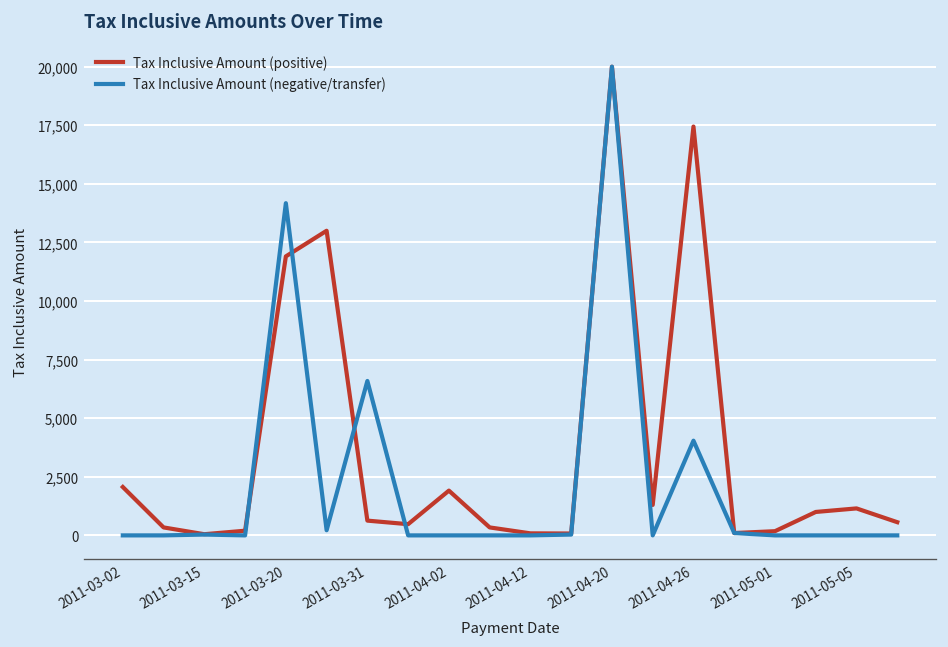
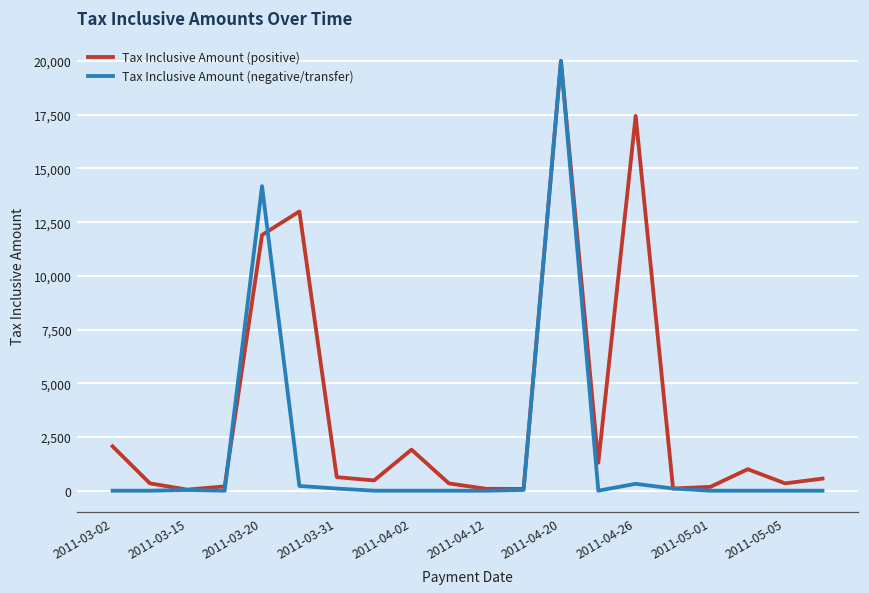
Tax Inclusive Amount (negative/transfer), 2011-03-31: 6,600 -> 100
Tax Inclusive Amount (negative/transfer), 2011-04-26: 4,000 -> 300
Tax Inclusive Amount (positive), 2011-05-05: 1,200 -> 300
